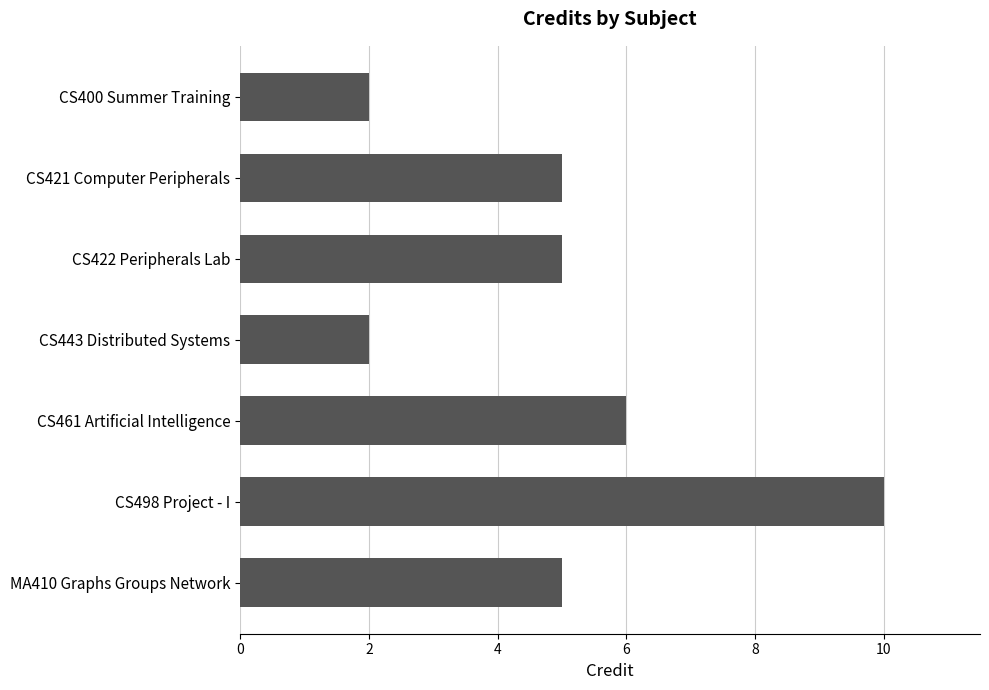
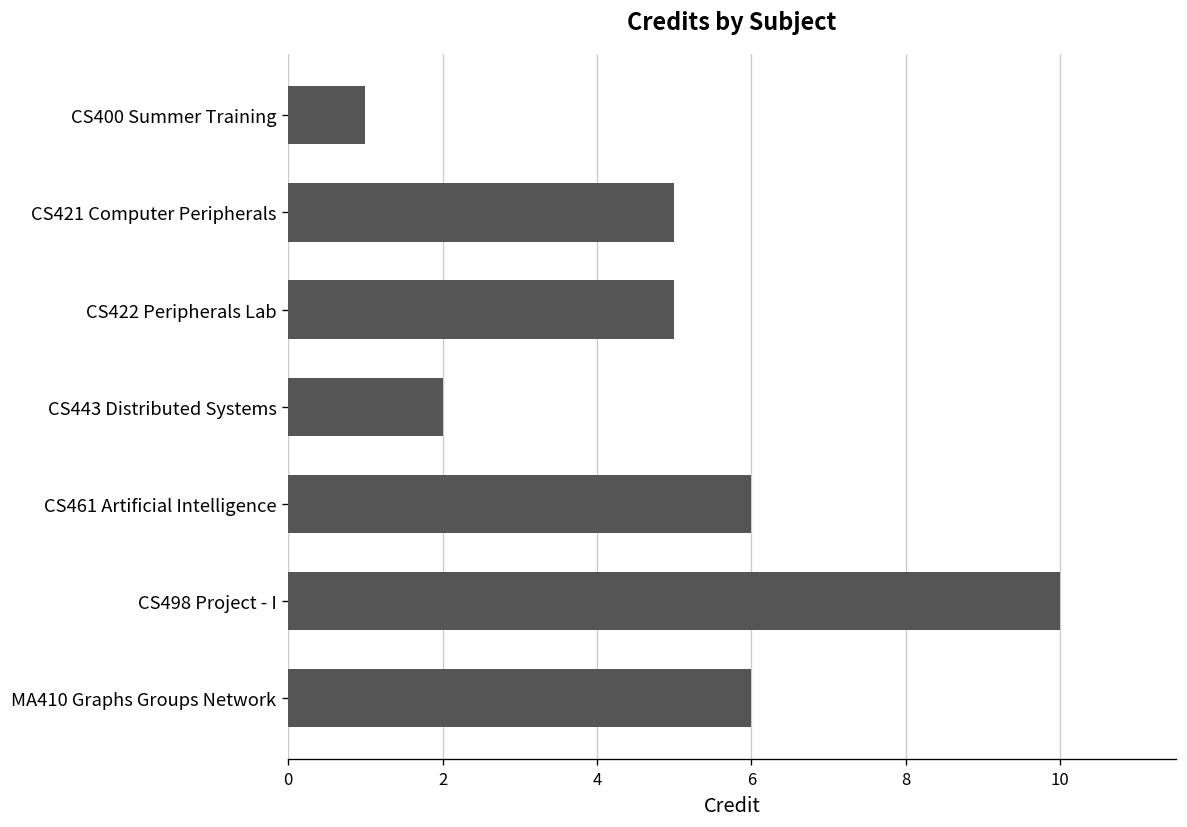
CS400 Summer Training: 2 -> 1
MA410 Graphs Groups Network: 5 -> 6
